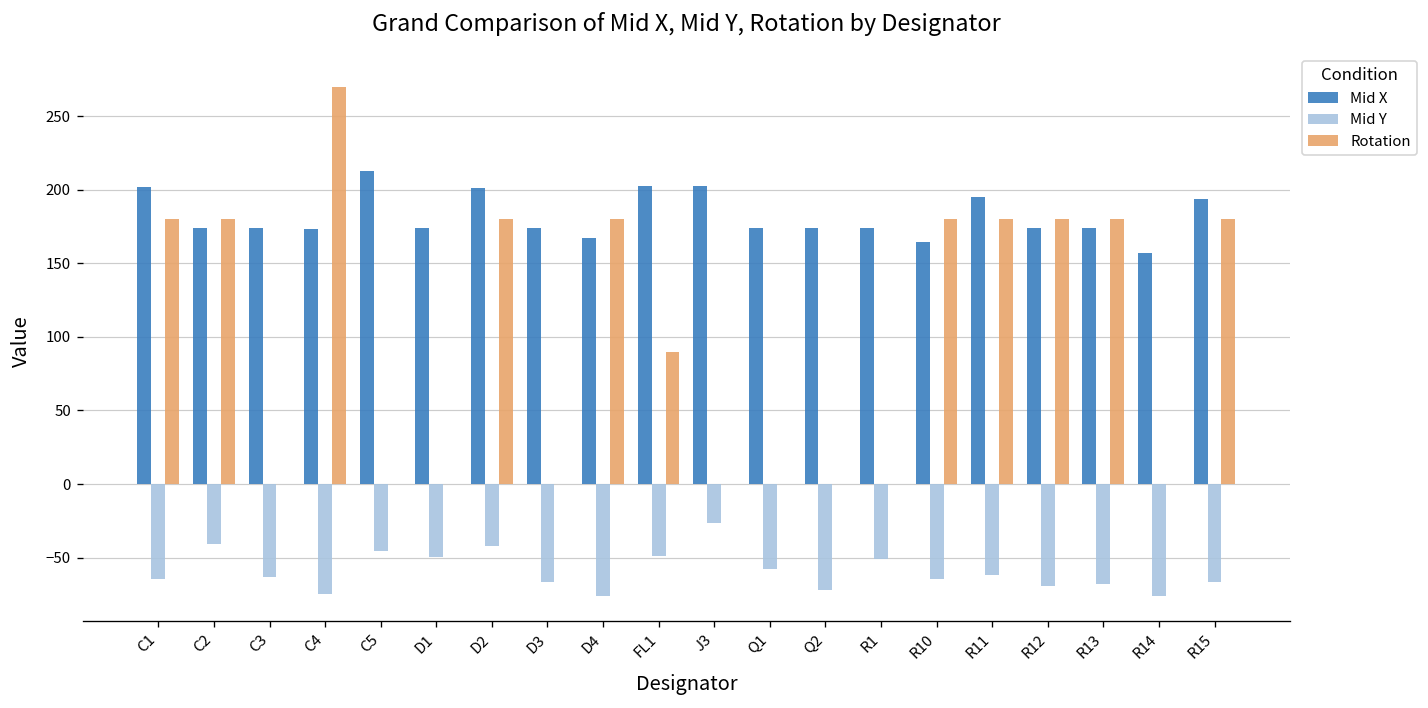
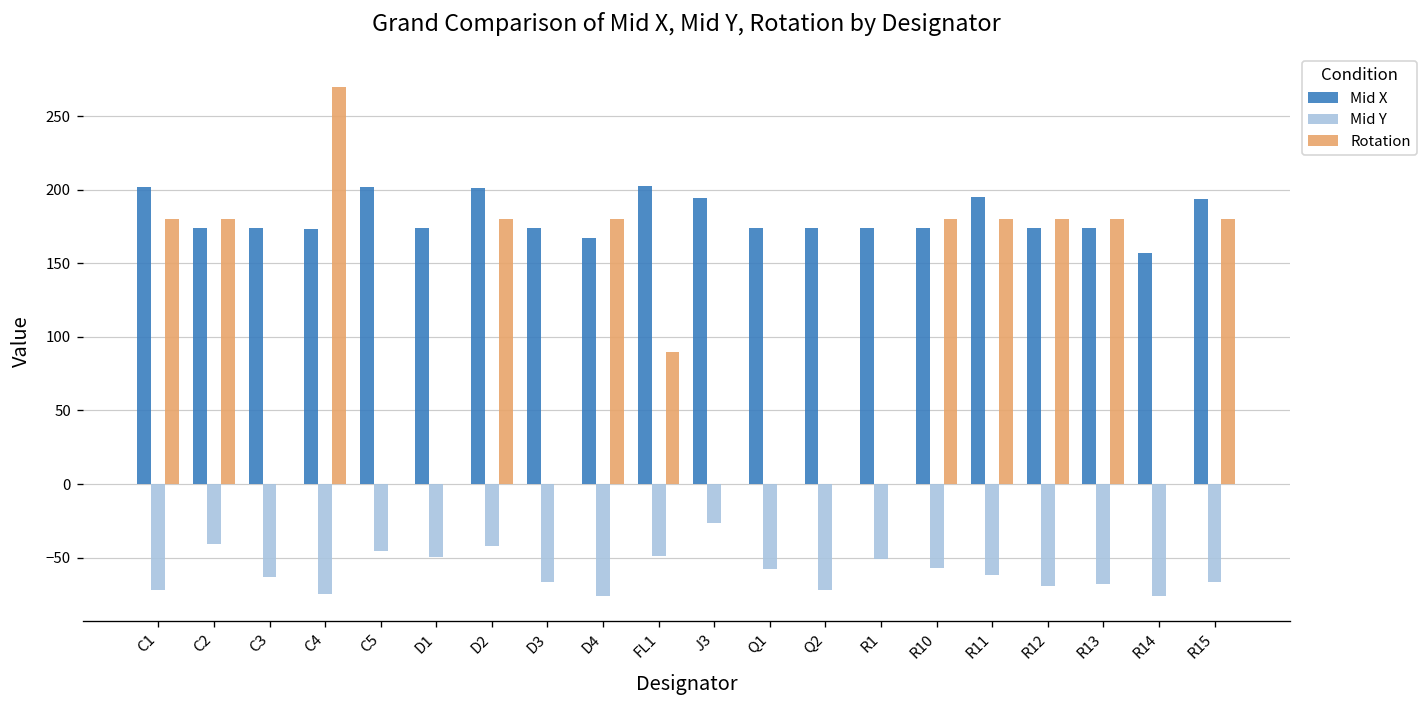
Mid Y, C1: -64 -> -72
Mid X, C5: 212 -> 202
Mid X, J3: 203 -> 195
Mid X, R10: 164 -> 174
Mid Y, R10: -65 -> -57
